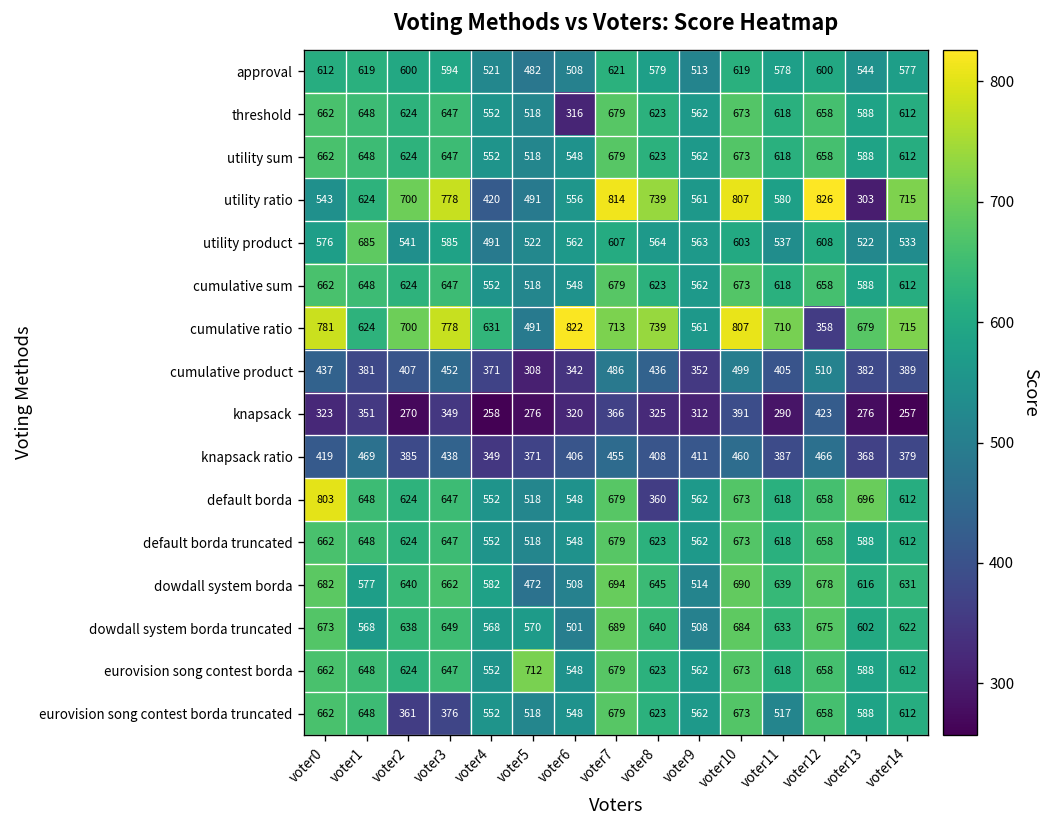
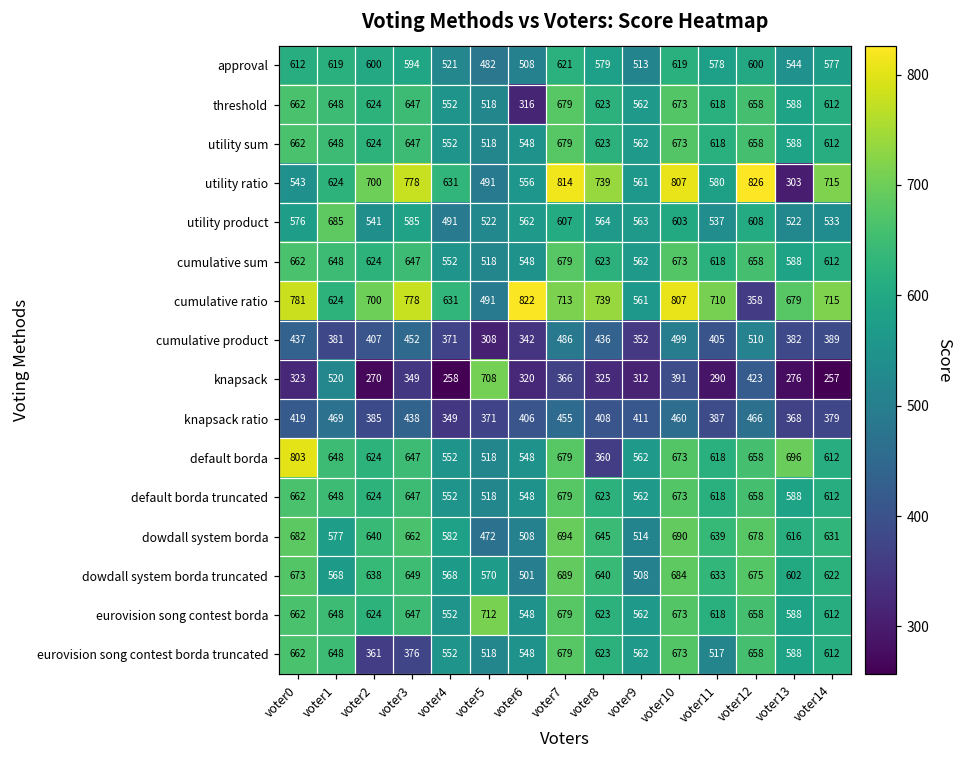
utility ratio, voter4: 420 -> 631
knapsack, voter1: 351 -> 520
knapsack, voter5: 276 -> 708
